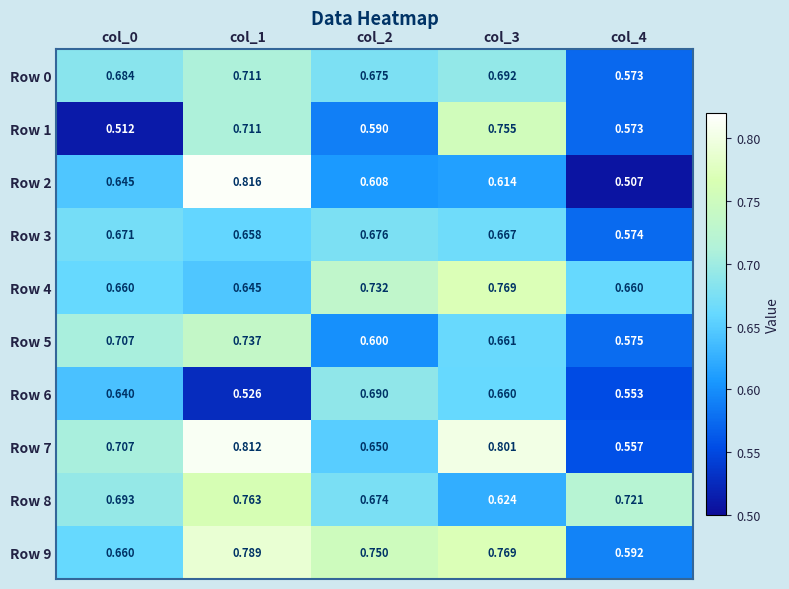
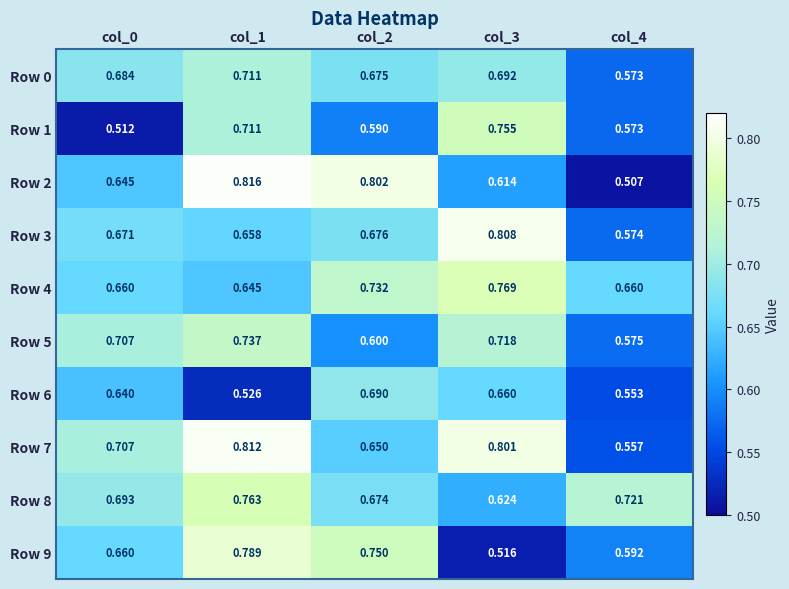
Row 2, col_2: 0.608 -> 0.802
Row 3, col_3: 0.667 -> 0.808
Row 5, col_3: 0.661 -> 0.718
Row 9, col_3: 0.769 -> 0.516
